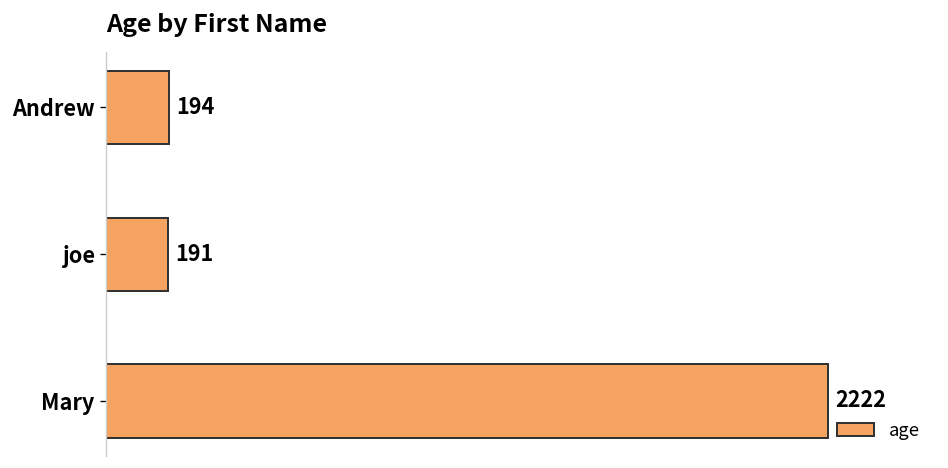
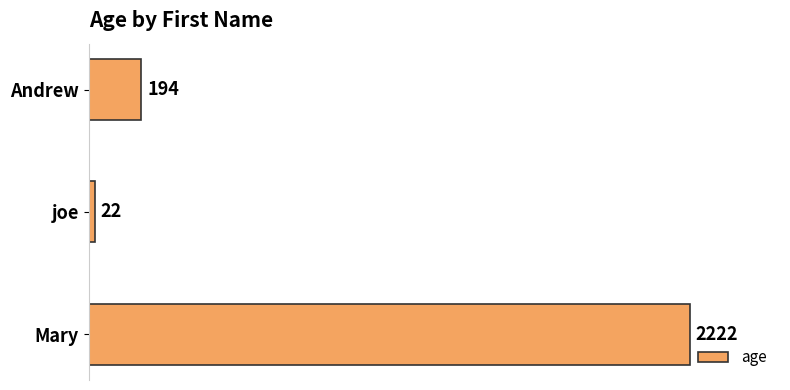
joe: 191 -> 22
